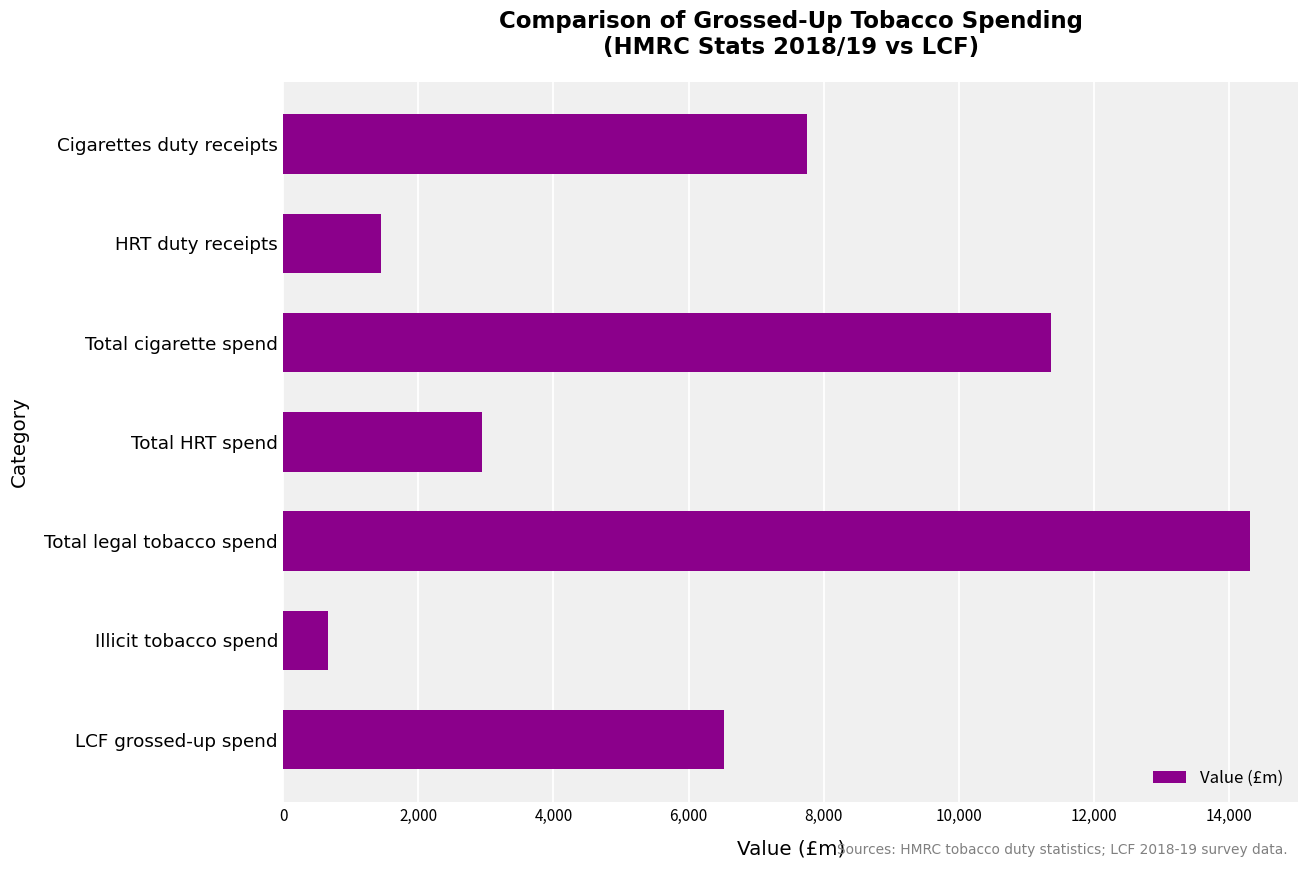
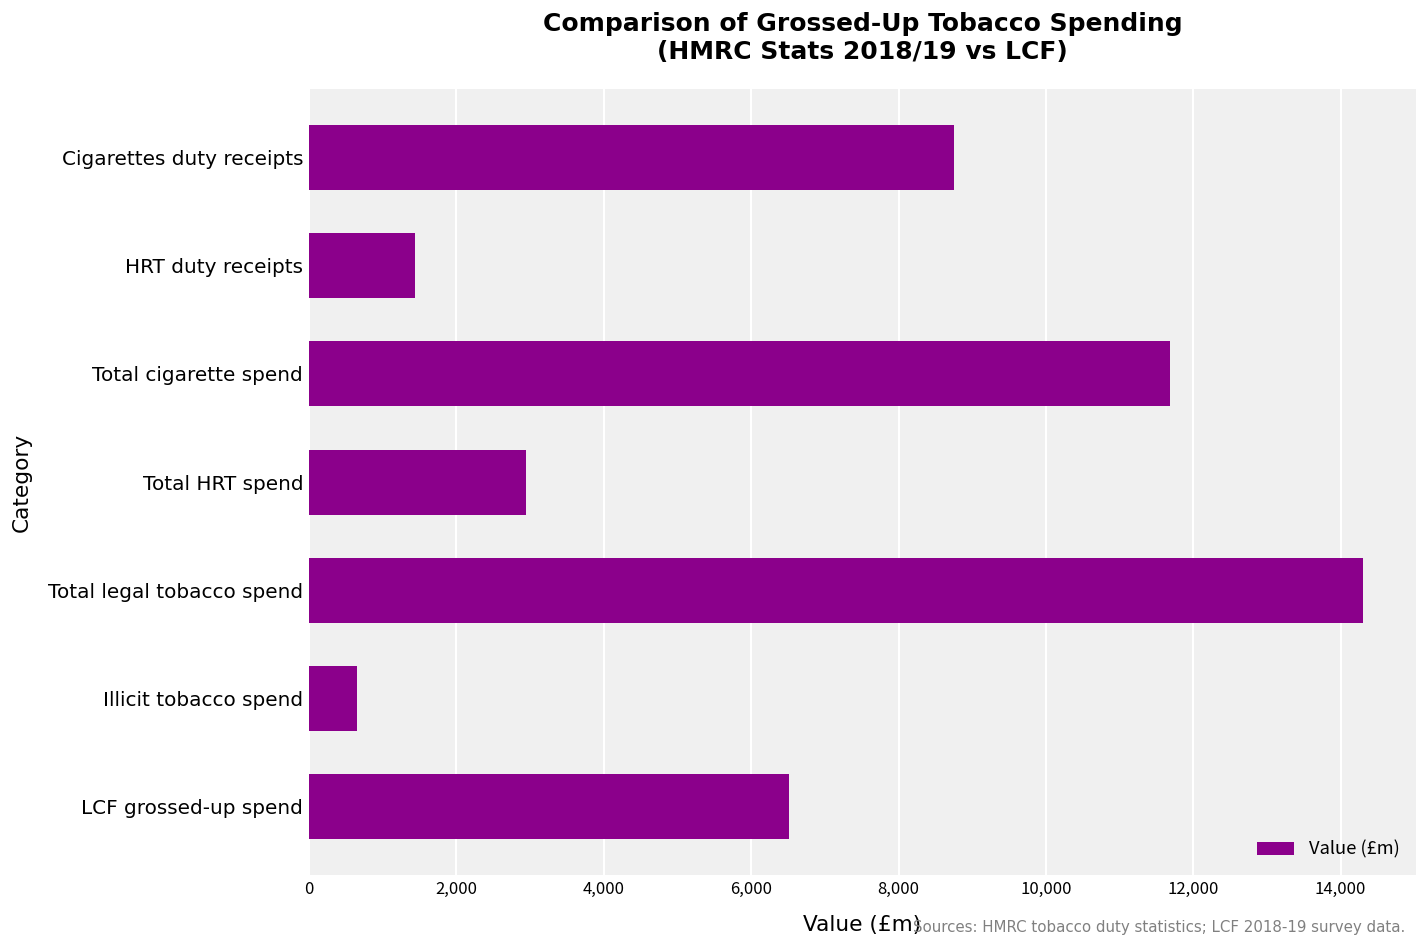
Cigarettes duty receipts: 7,700 -> 8,800
Total cigarette spend: 11,400 -> 11,700
